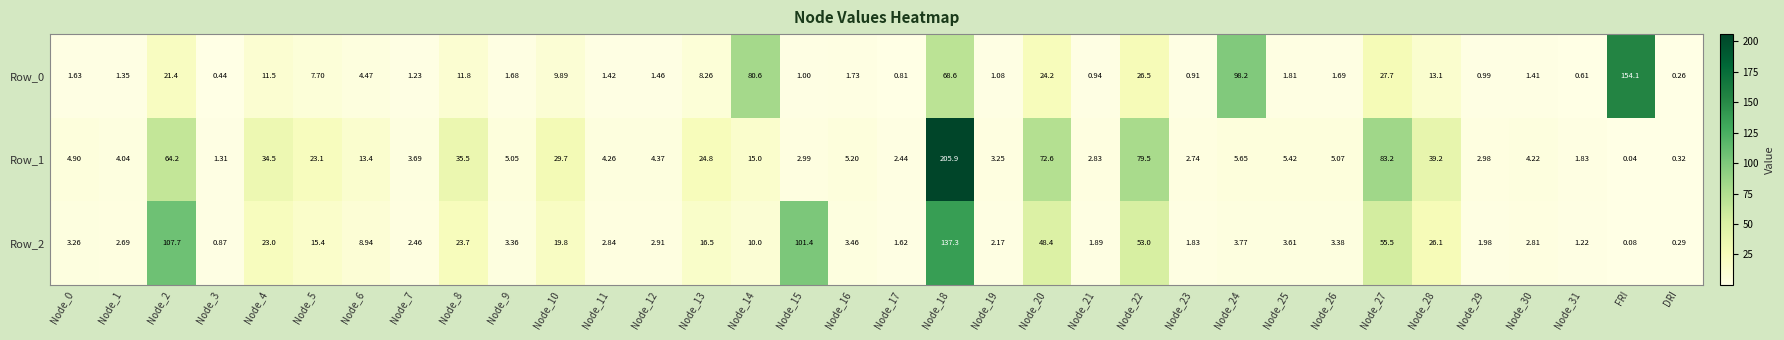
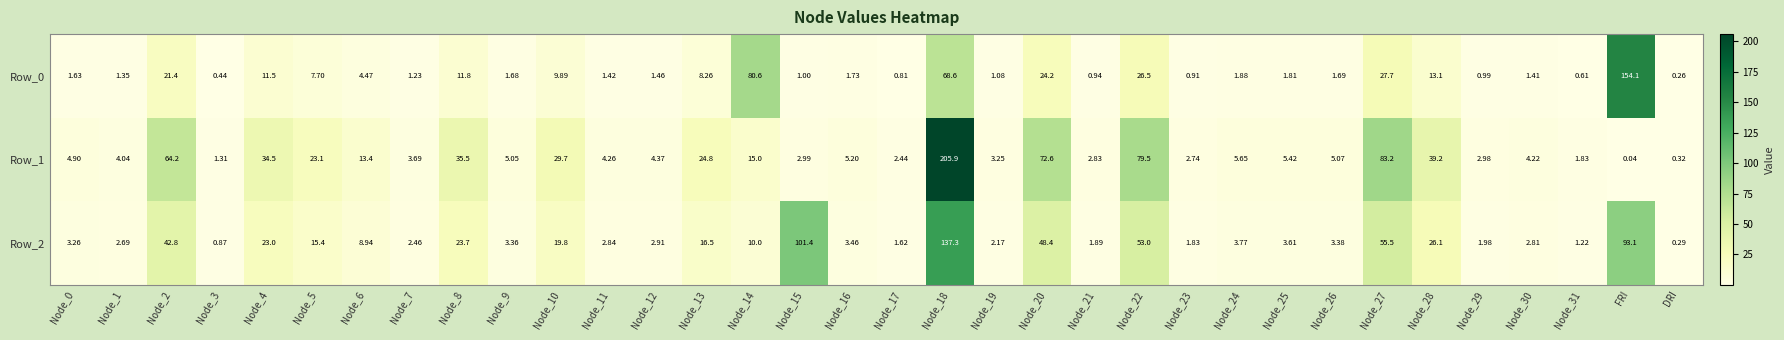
Row_0, Node_24: 98.2 -> 1.88
Row_2, Node_2: 107.7 -> 42.8
Row_2, FRI: 0.08 -> 93.1
